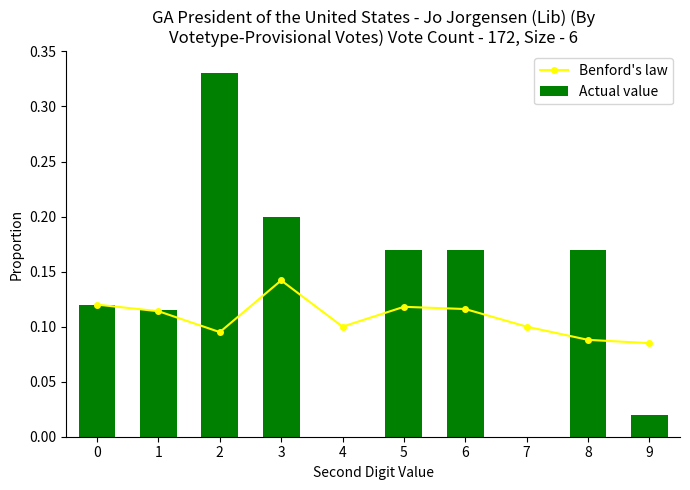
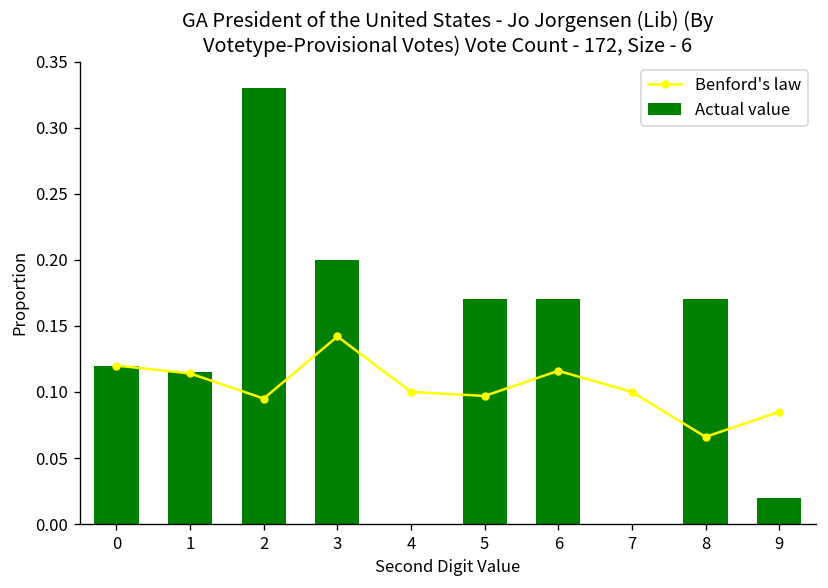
Benford's law, 5: 0.118 -> 0.097
Benford's law, 8: 0.088 -> 0.066
